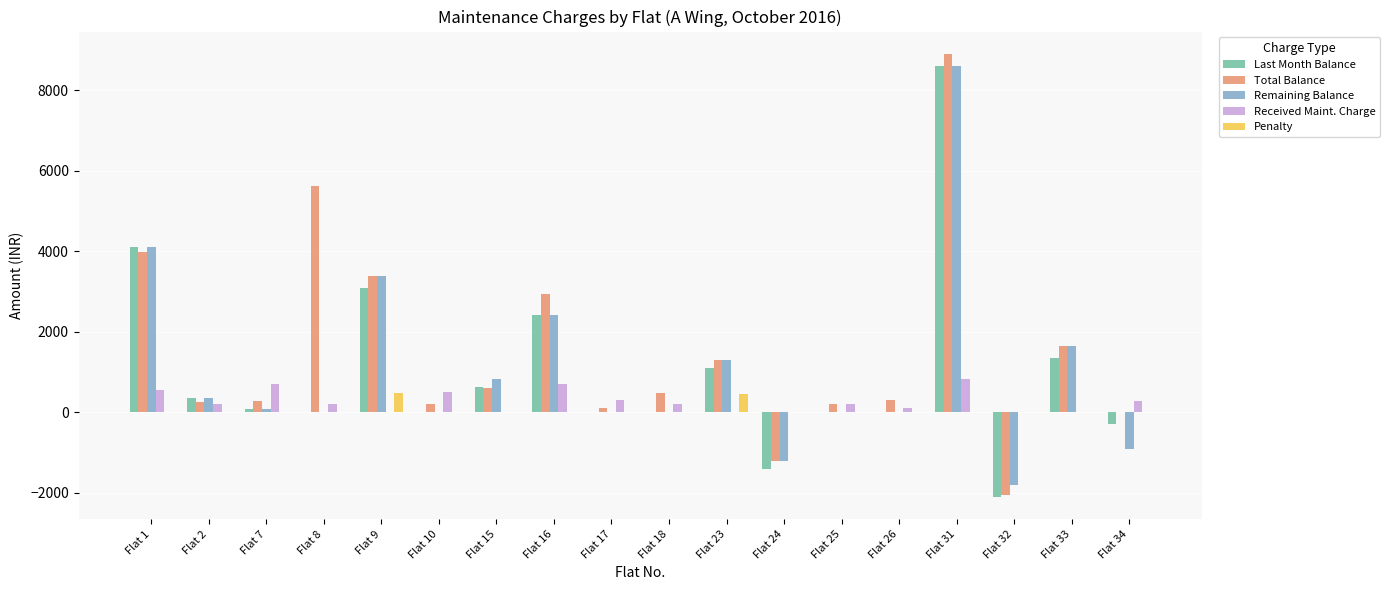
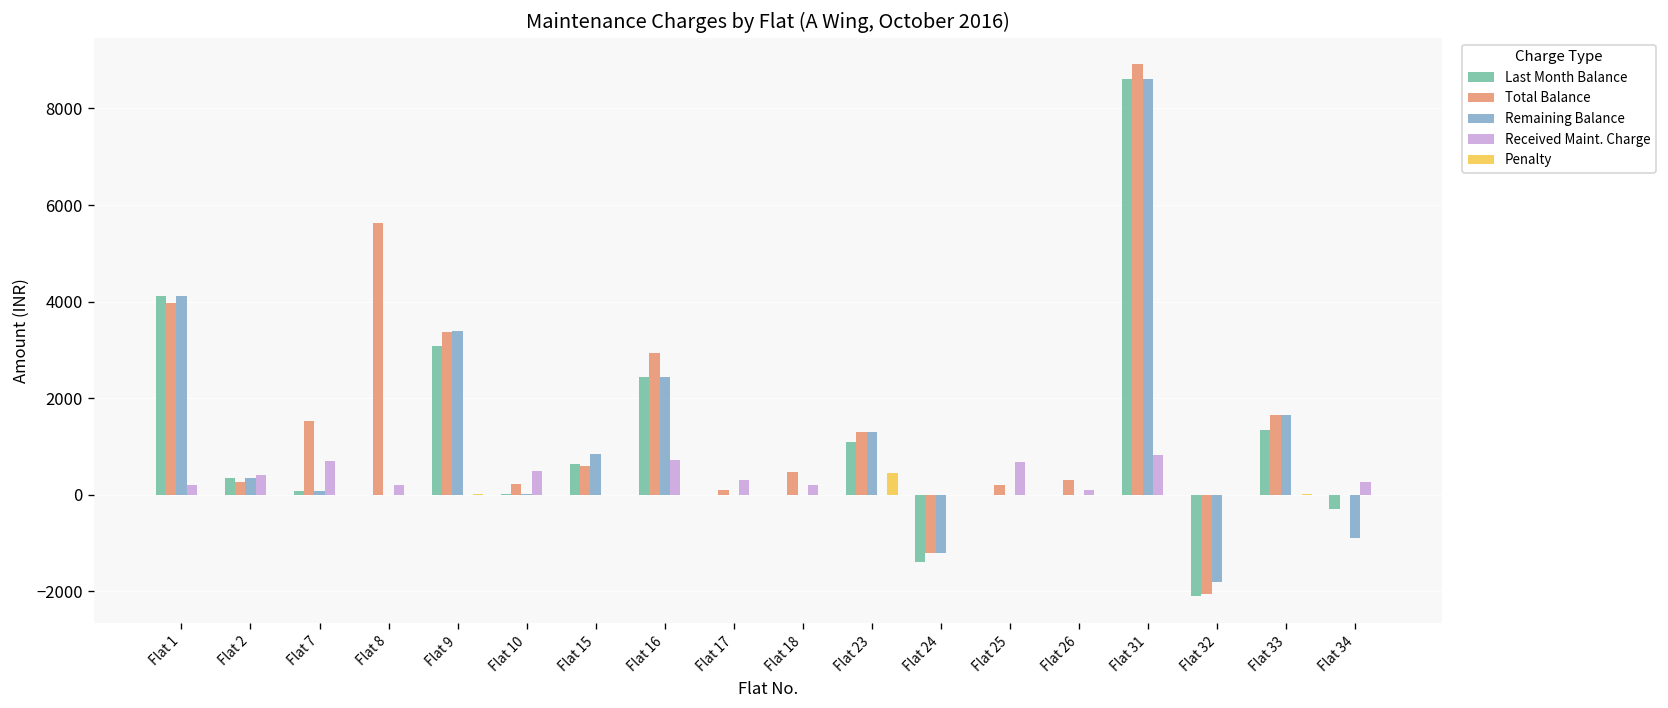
Received Maint. Charge, Flat 1: 600 -> 200
Received Maint. Charge, Flat 2: 200 -> 400
Total Balance, Flat 7: 300 -> 1500
Penalty, Flat 9: 500 -> 0
Received Maint. Charge, Flat 25: 200 -> 700
